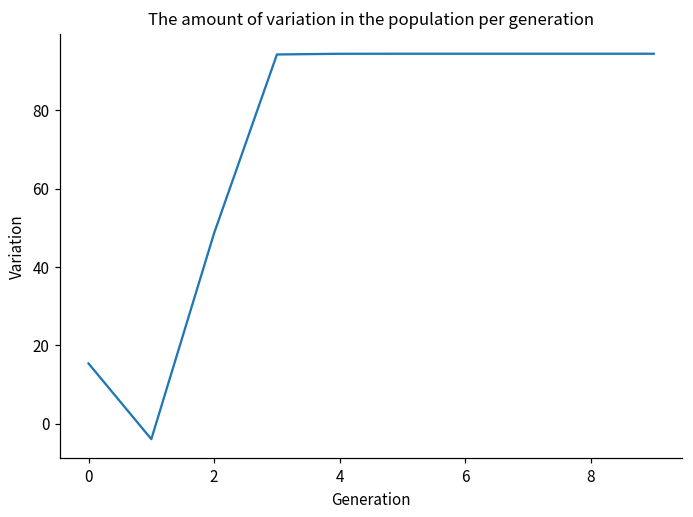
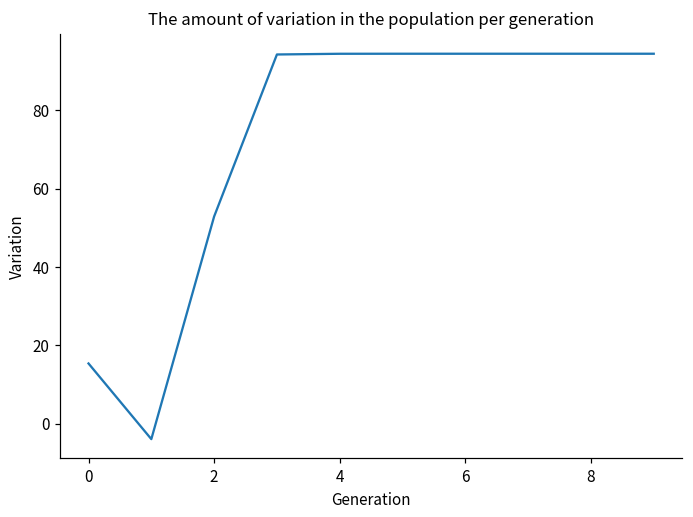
2: 49 -> 53
